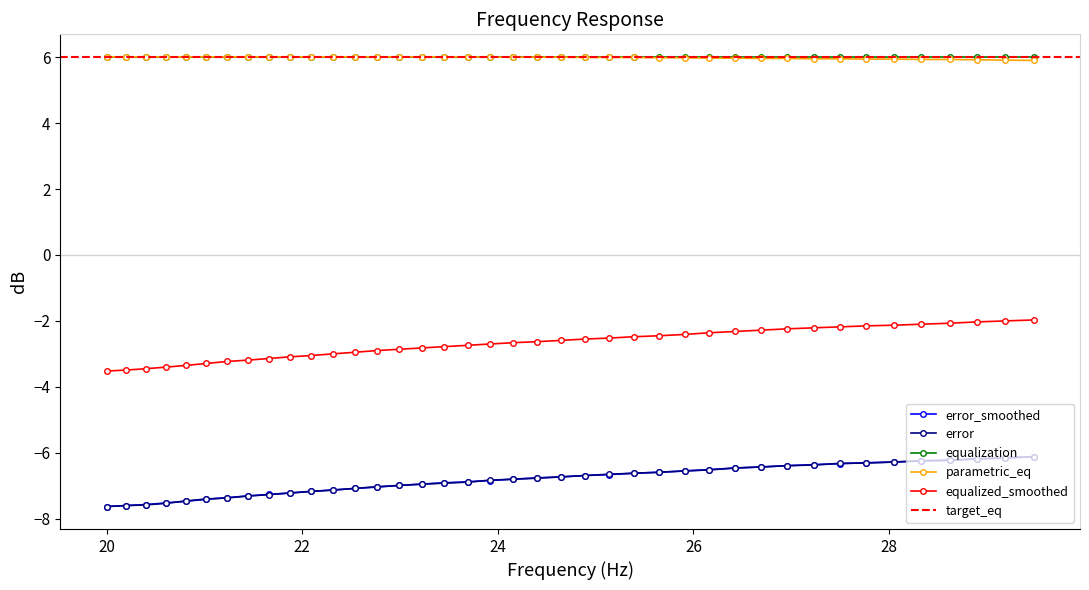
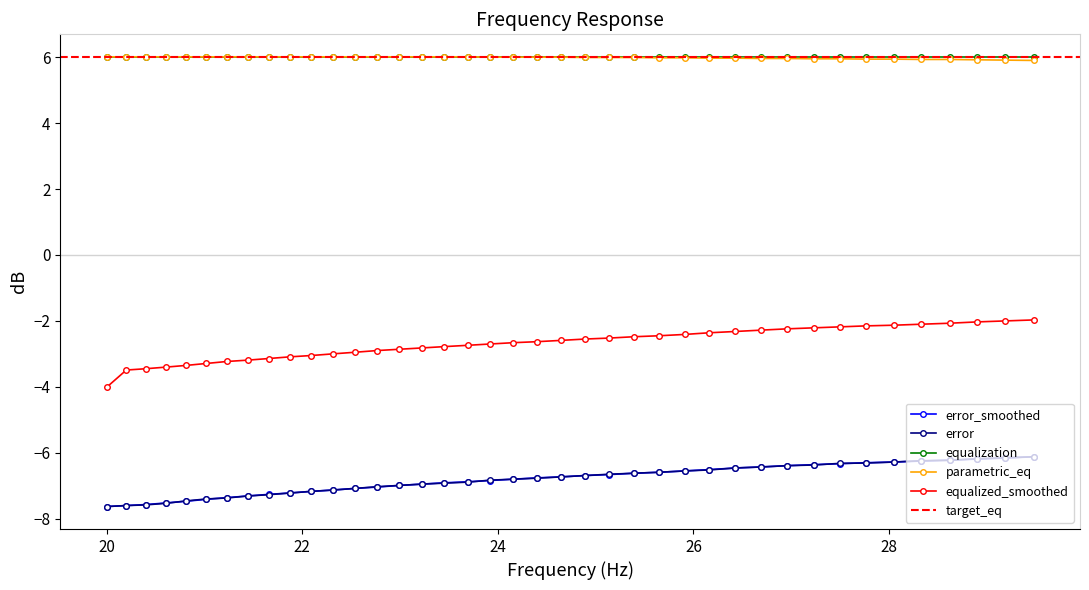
equalized_smoothed, 20: -3.5 -> -4.0
